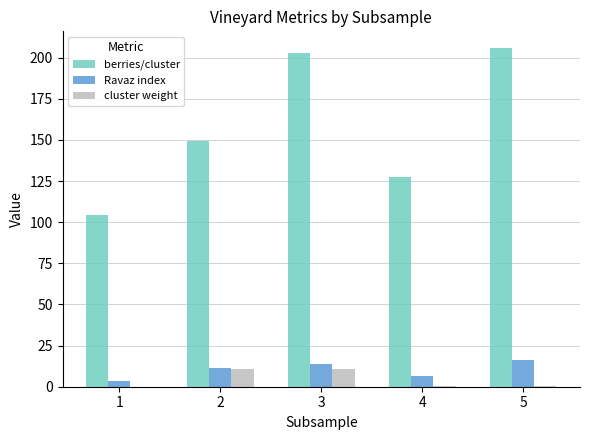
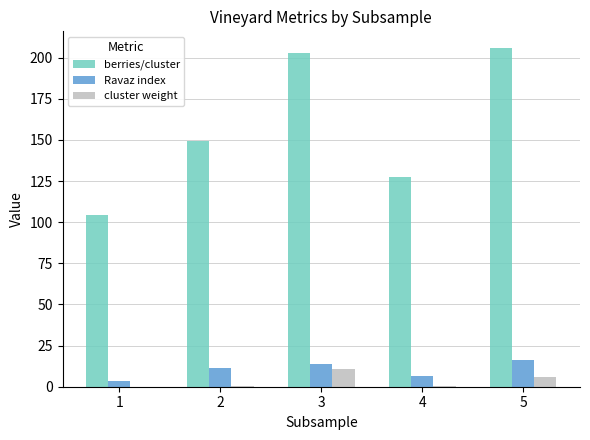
cluster weight, 2: 11 -> 0
cluster weight, 5: 0 -> 6
